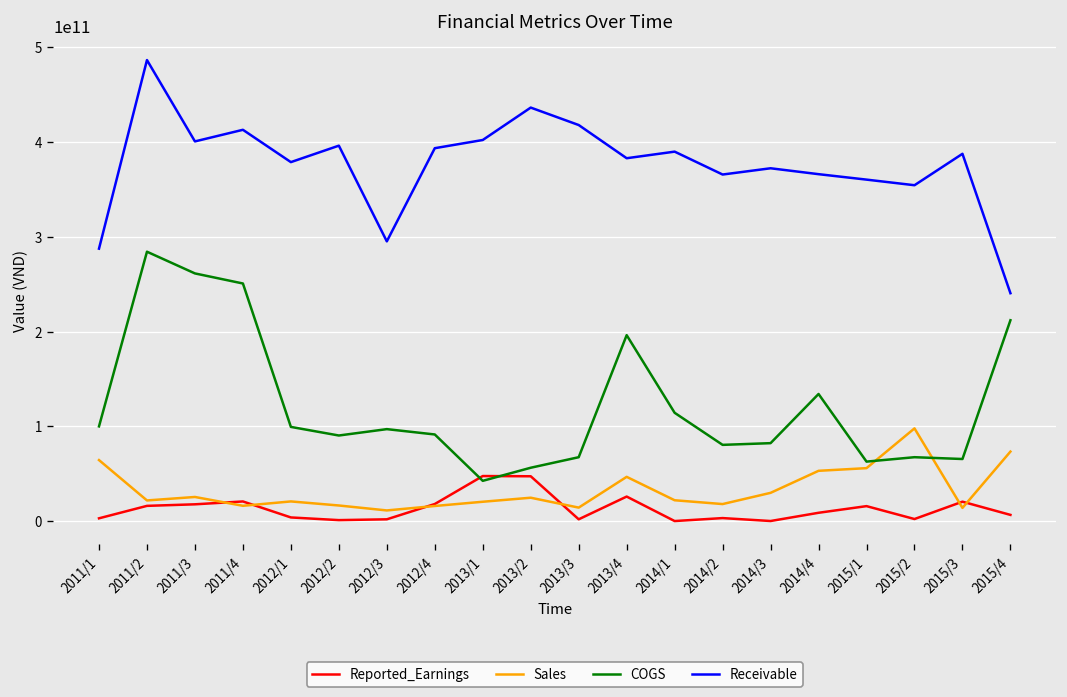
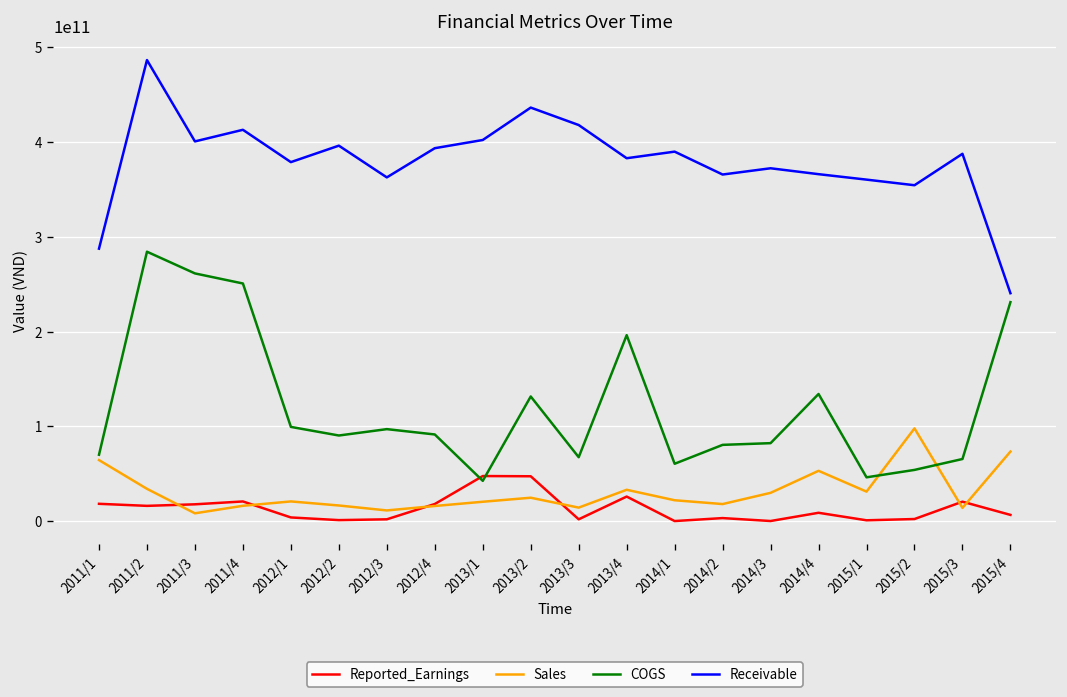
Reported_Earnings, 2011/1: 0 -> 20000000000
COGS, 2011/1: 100000000000 -> 70000000000
Sales, 2011/2: 20000000000 -> 30000000000
Sales, 2011/3: 30000000000 -> 10000000000
Receivable, 2012/3: 300000000000 -> 360000000000
COGS, 2013/2: 60000000000 -> 130000000000
Sales, 2013/4: 50000000000 -> 30000000000
COGS, 2014/1: 110000000000 -> 60000000000
Reported_Earnings, 2015/1: 20000000000 -> 0
Sales, 2015/1: 60000000000 -> 30000000000
COGS, 2015/1: 60000000000 -> 50000000000
COGS, 2015/2: 70000000000 -> 50000000000
COGS, 2015/4: 210000000000 -> 230000000000
